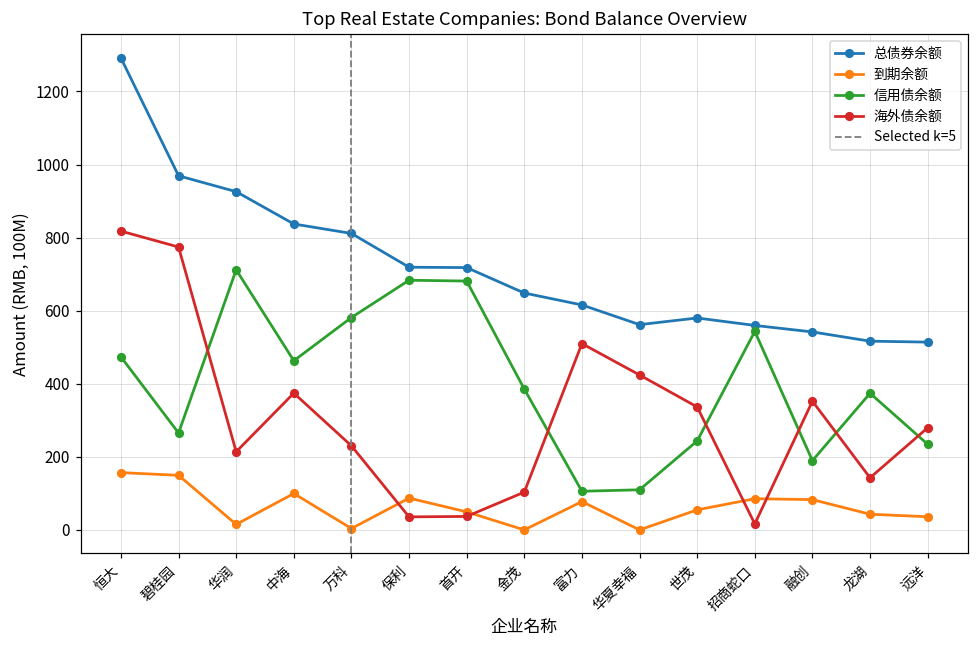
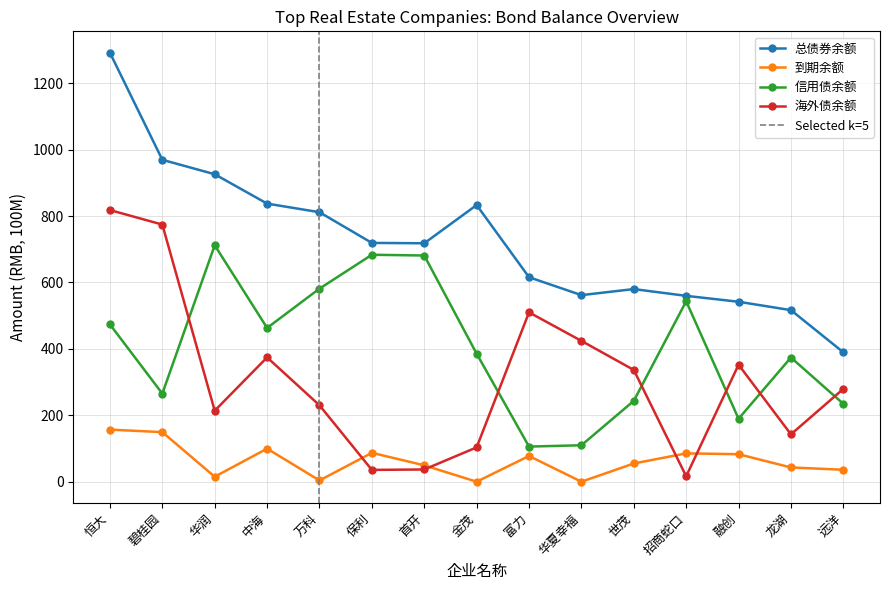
总债券余额, 金茂: 650 -> 830
总债券余额, 远洋: 510 -> 390
